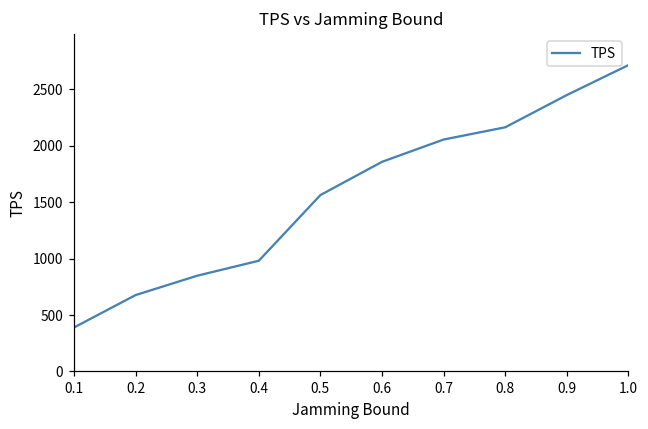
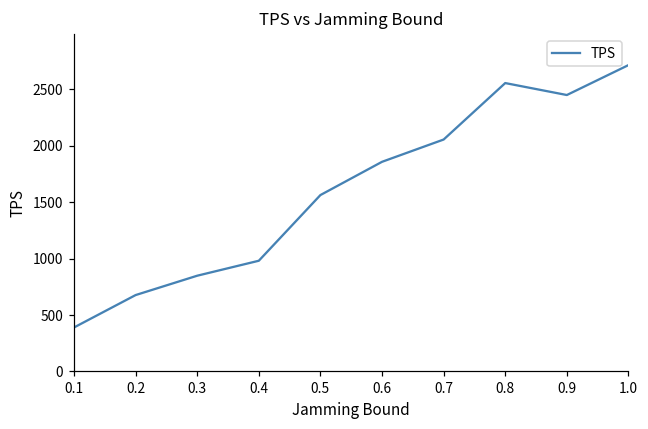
0.8: 2160 -> 2560
